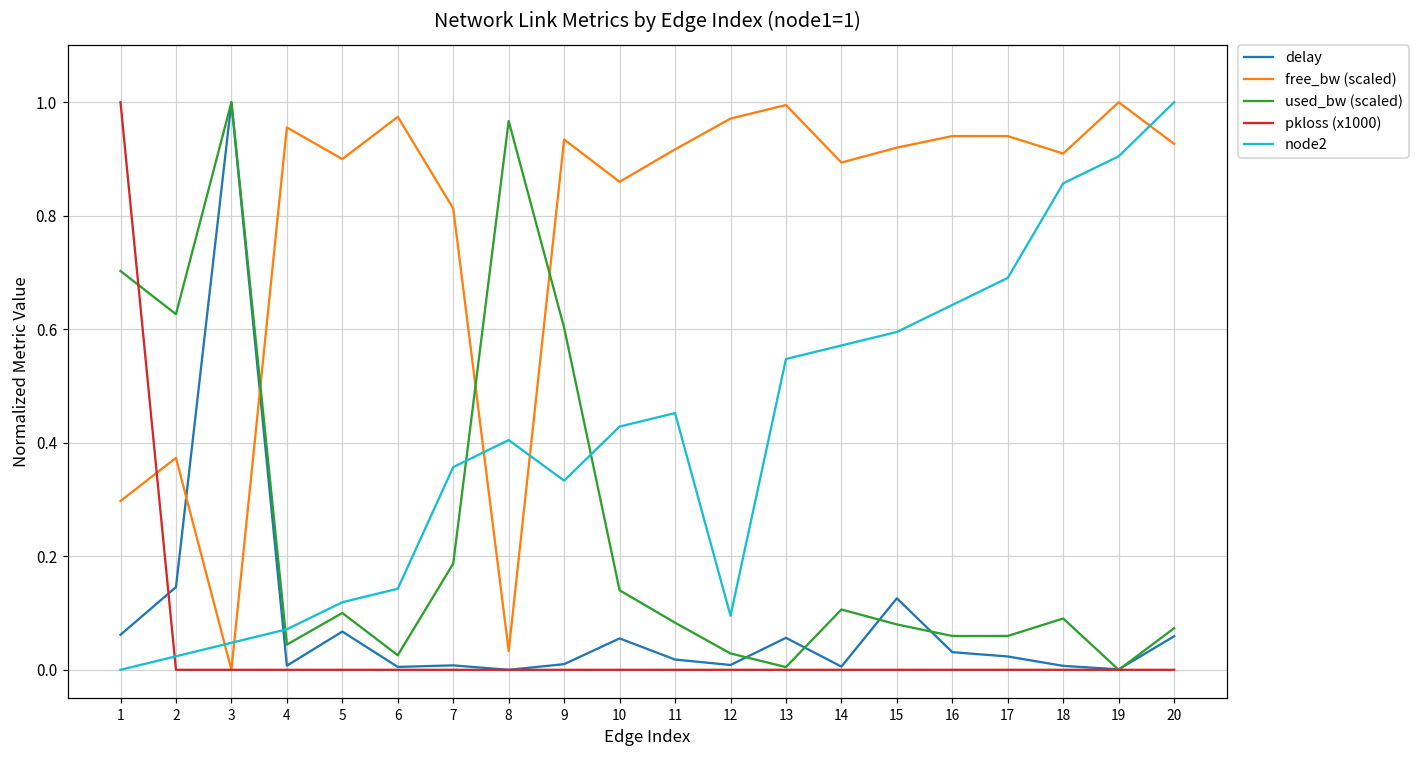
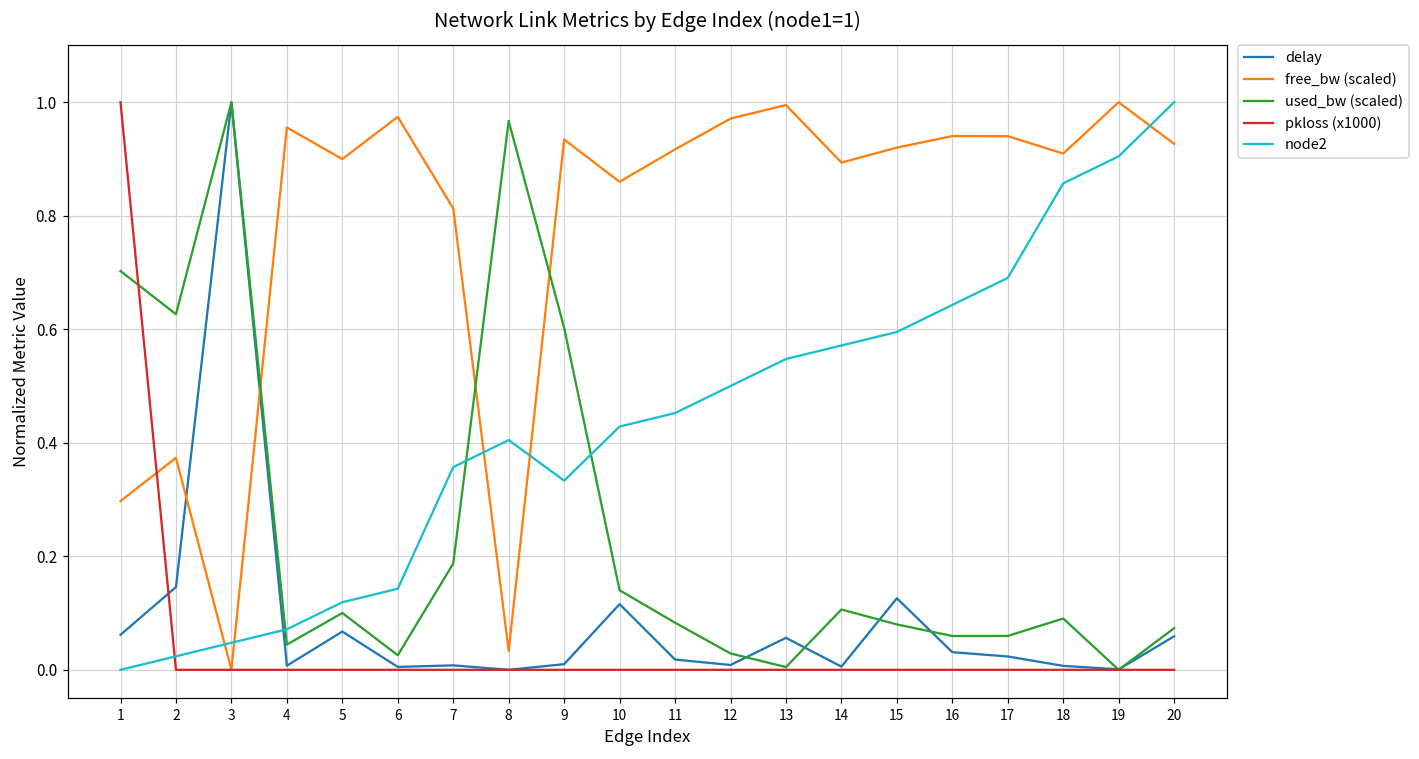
delay, 10: 0.06 -> 0.12
node2, 12: 0.10 -> 0.50
